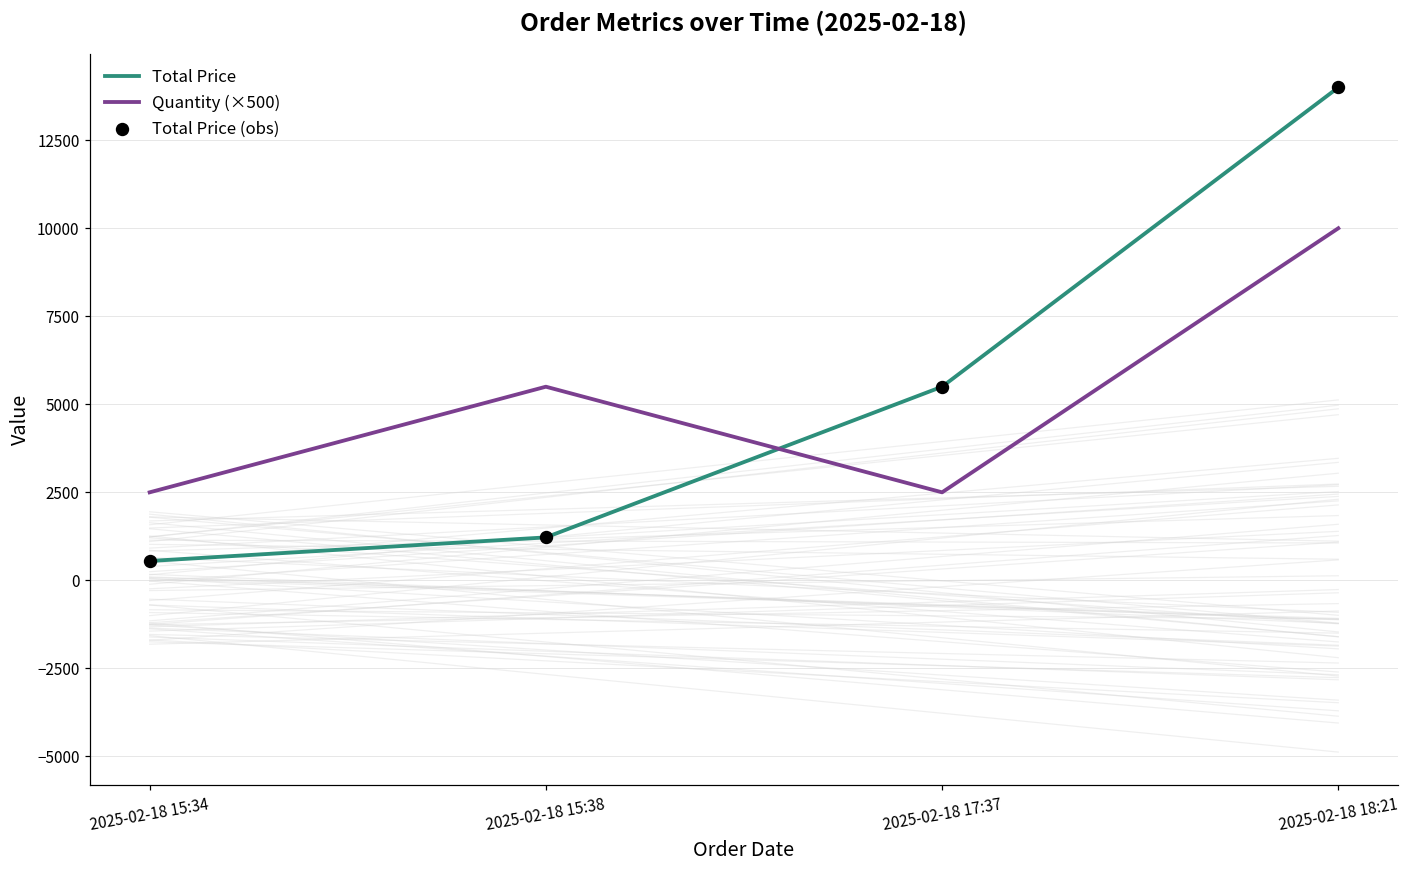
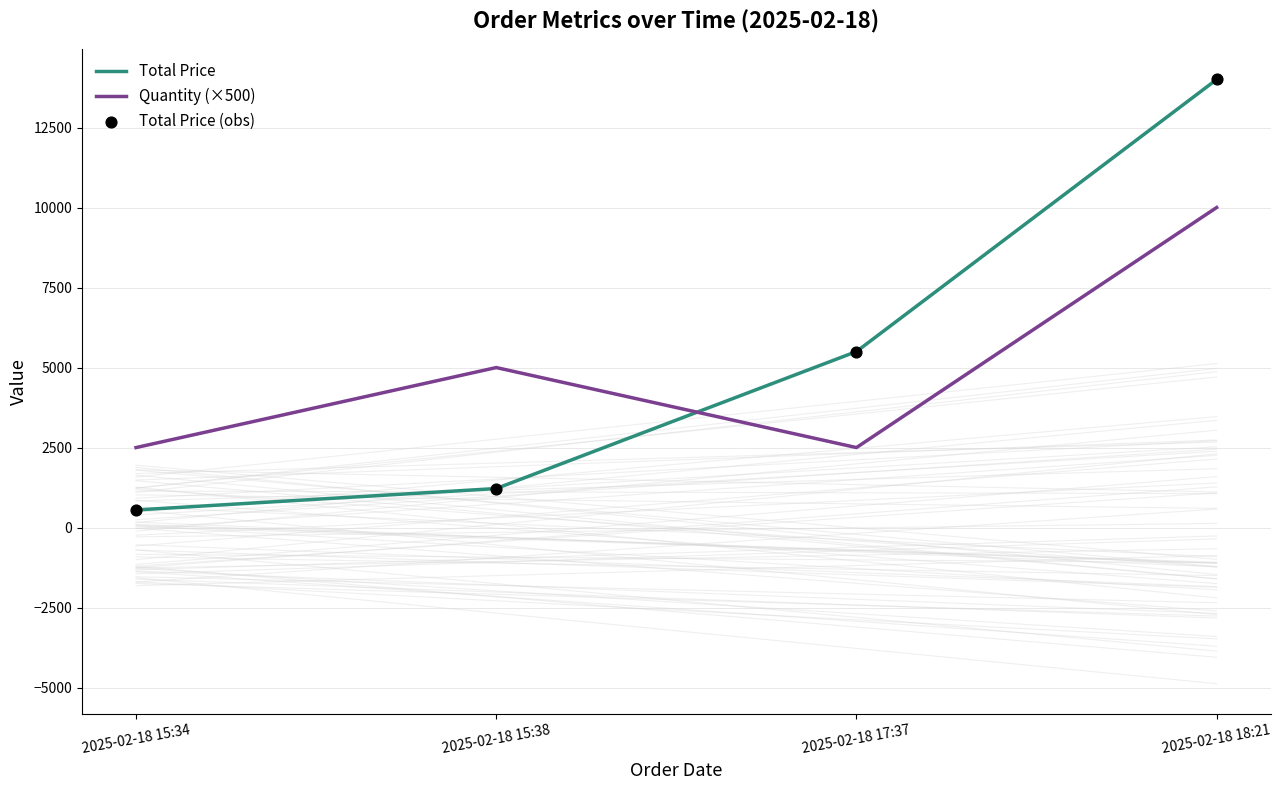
Quantity (×500), 2025-02-18 15:38: 5500 -> 5000
